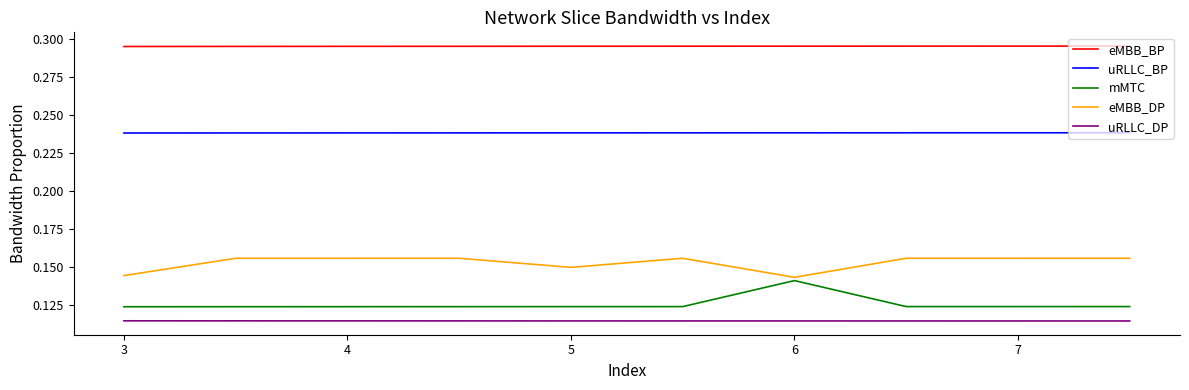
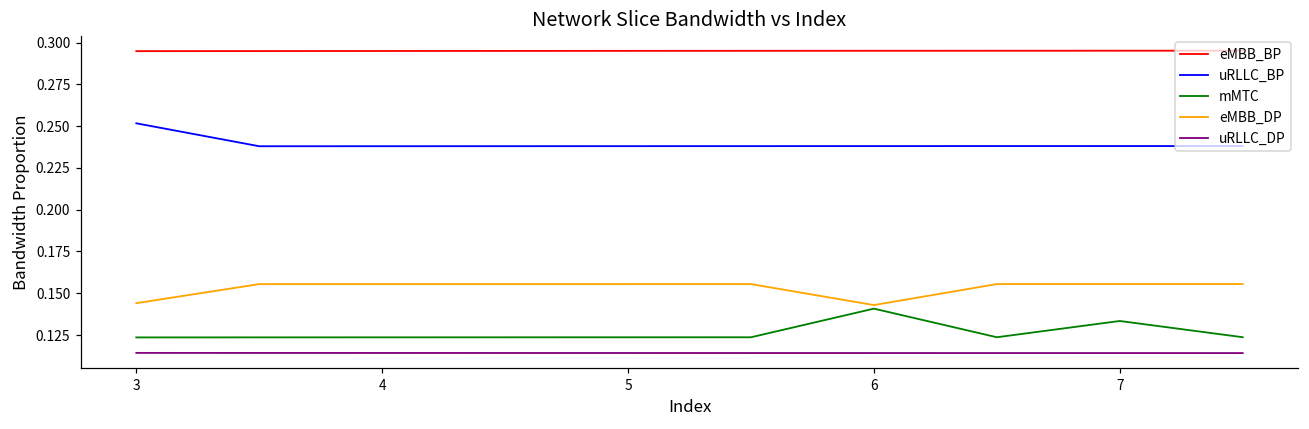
uRLLC_BP, 3: 0.238 -> 0.252
eMBB_DP, 5: 0.150 -> 0.155
mMTC, 7: 0.124 -> 0.133
